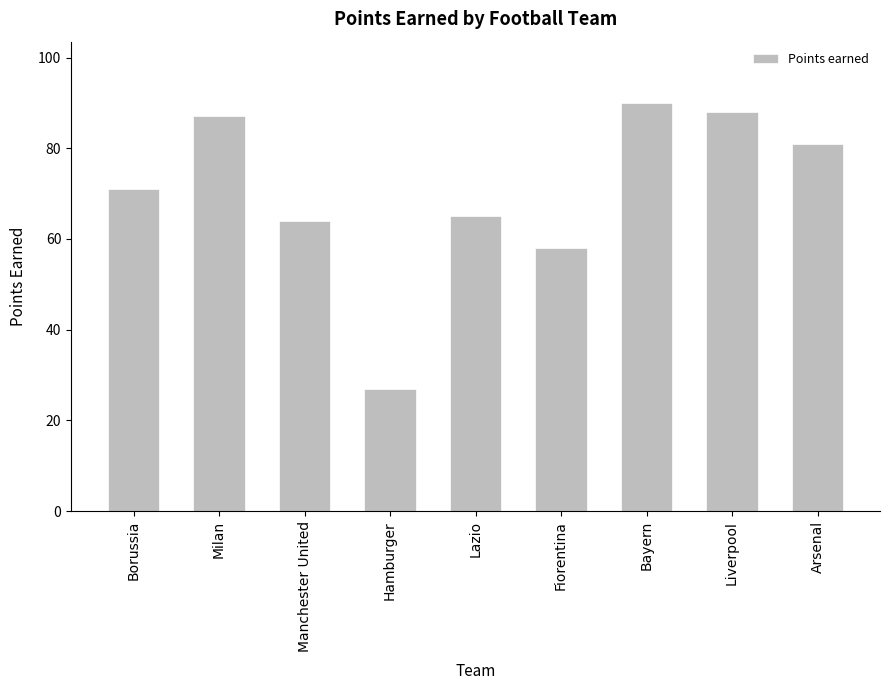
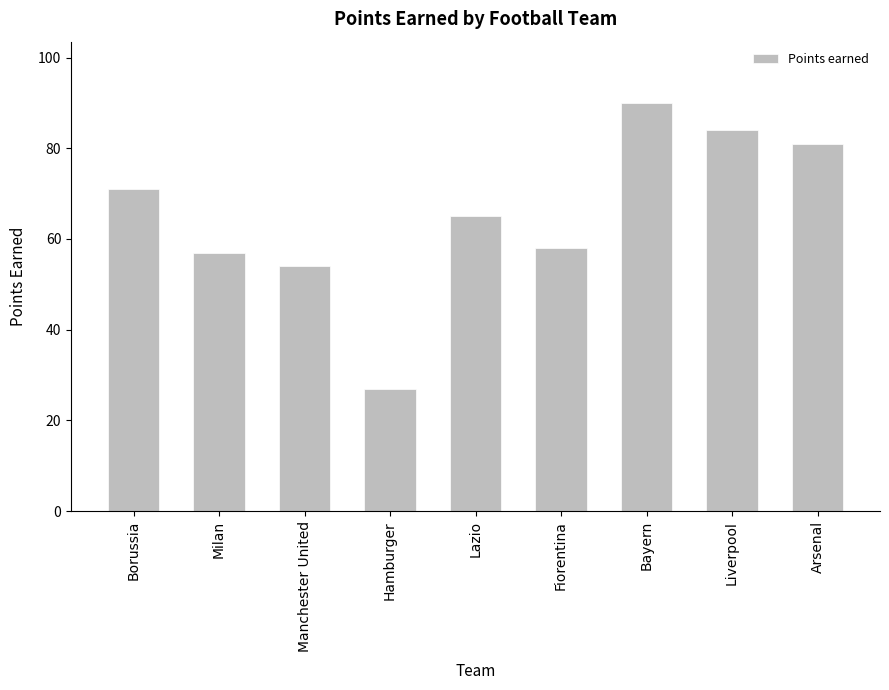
Milan: 87 -> 57
Manchester United: 64 -> 54
Liverpool: 88 -> 84
